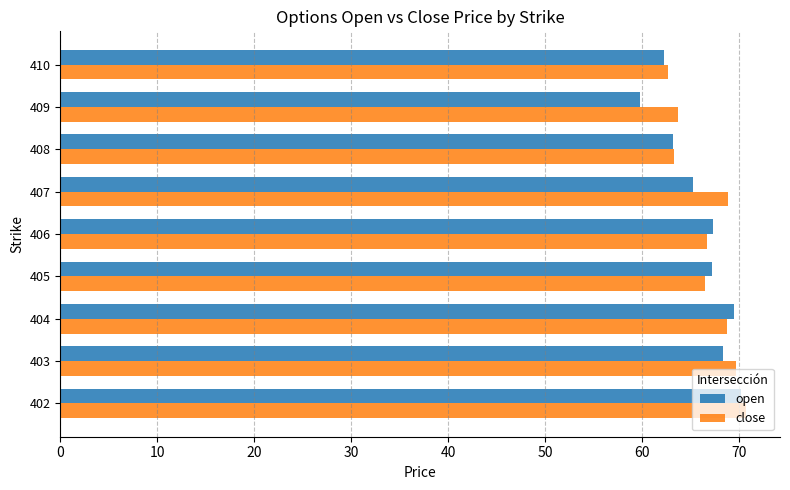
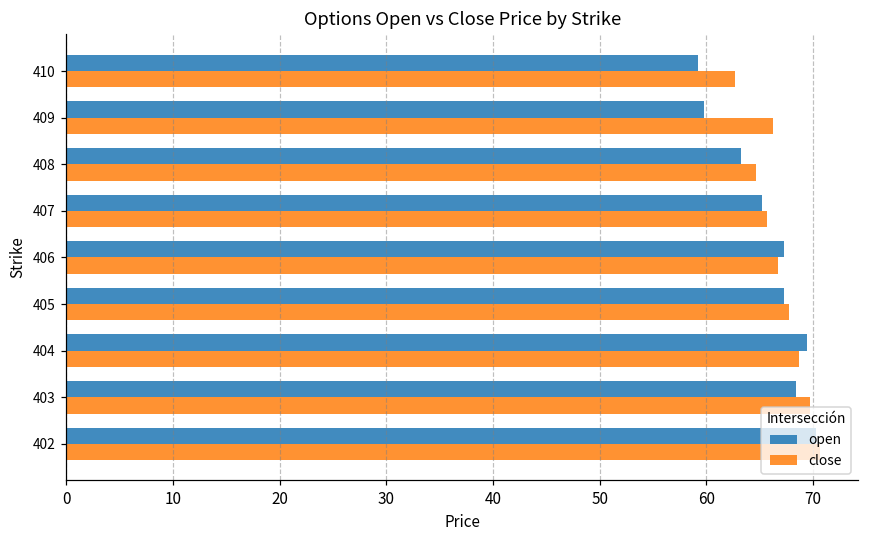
open, 410: 62 -> 59
close, 409: 64 -> 66
close, 408: 63 -> 65
close, 407: 69 -> 66
close, 405: 66 -> 68
